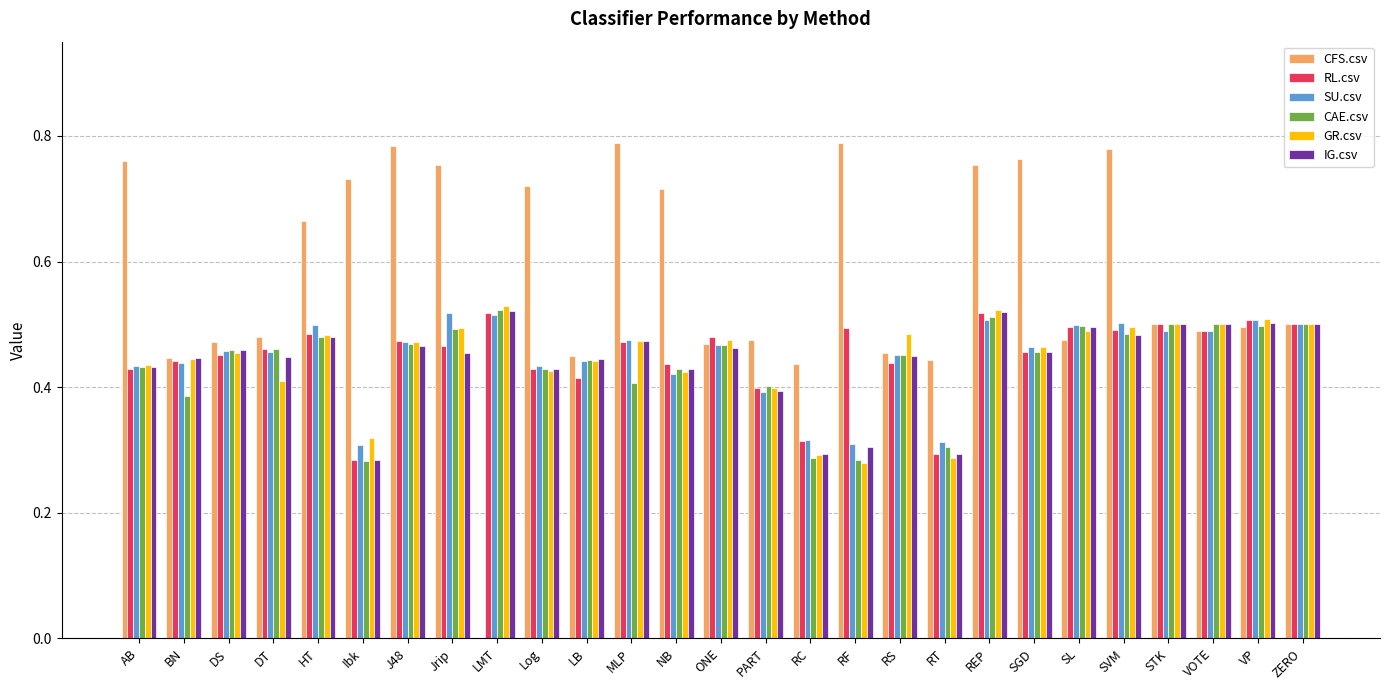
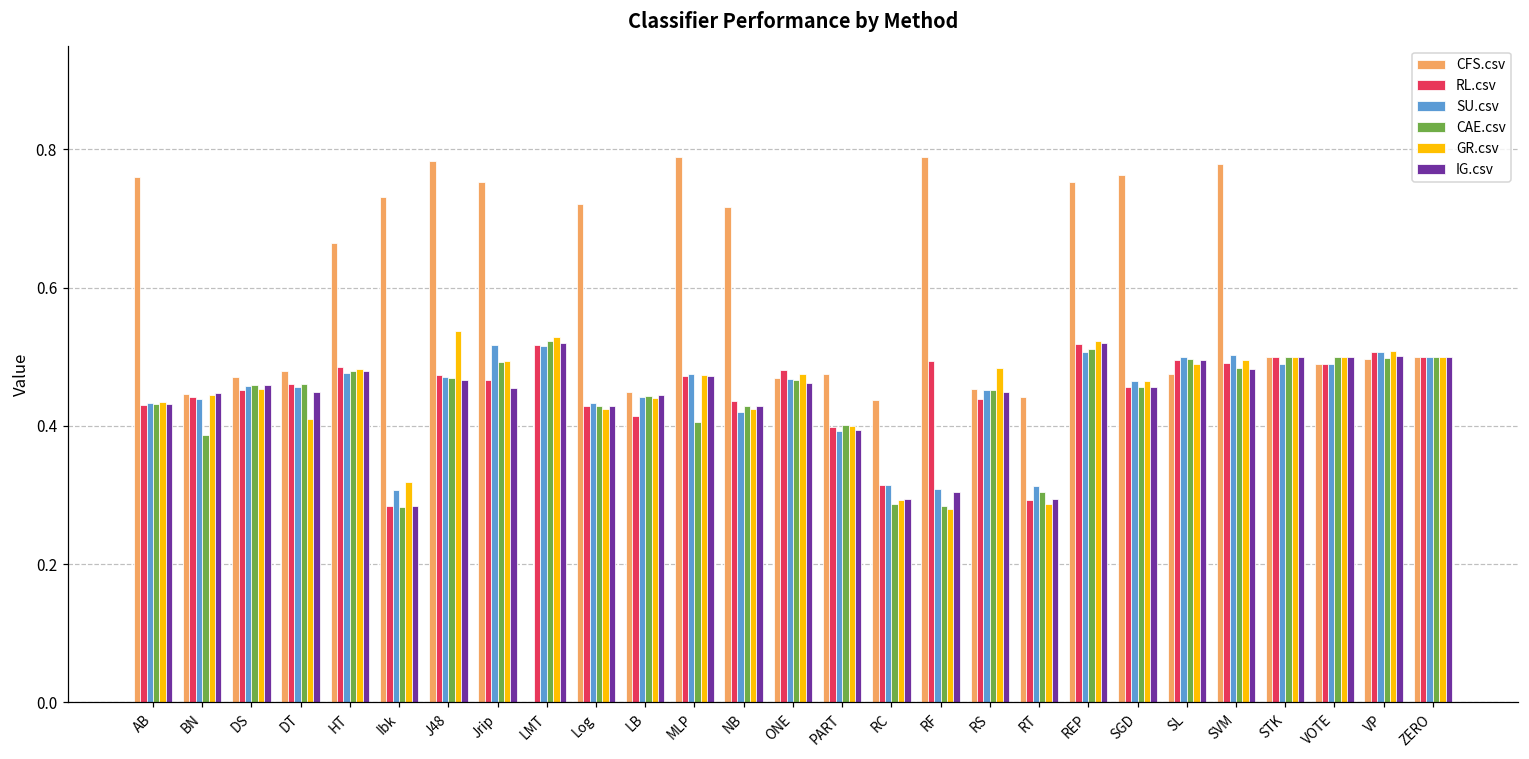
SU.csv, HT: 0.50 -> 0.48
GR.csv, J48: 0.47 -> 0.54
